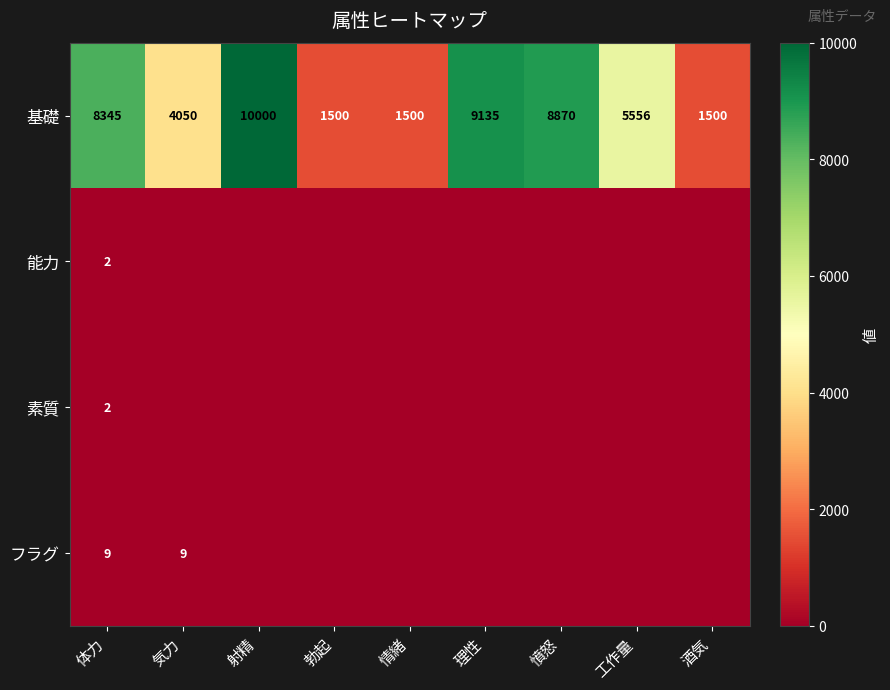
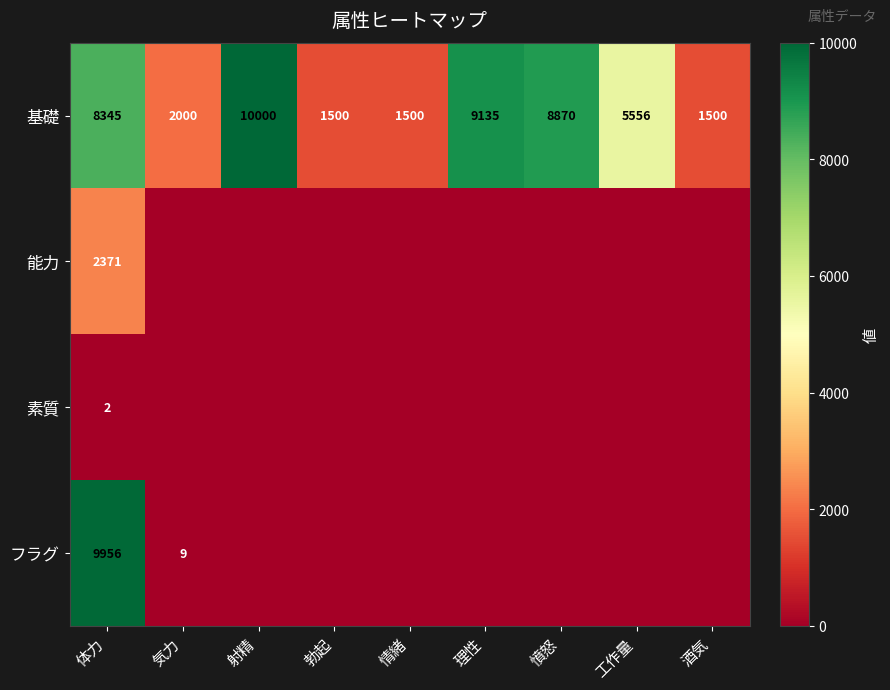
基礎, 気力: 4050 -> 2000
能力, 体力: 2 -> 2371
フラグ, 体力: 9 -> 9956
